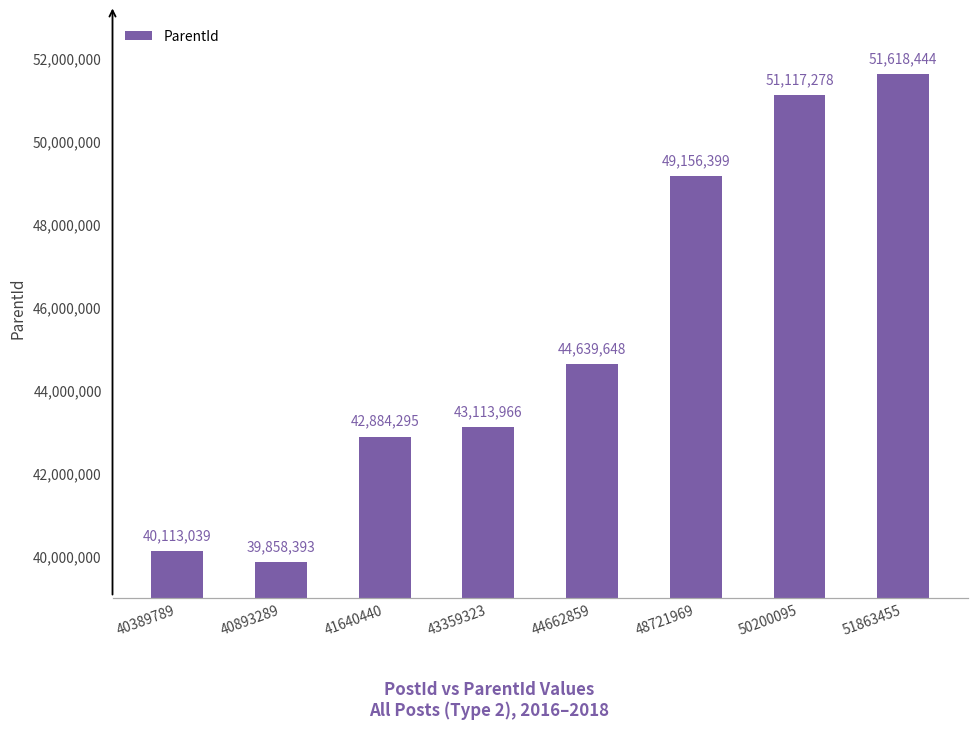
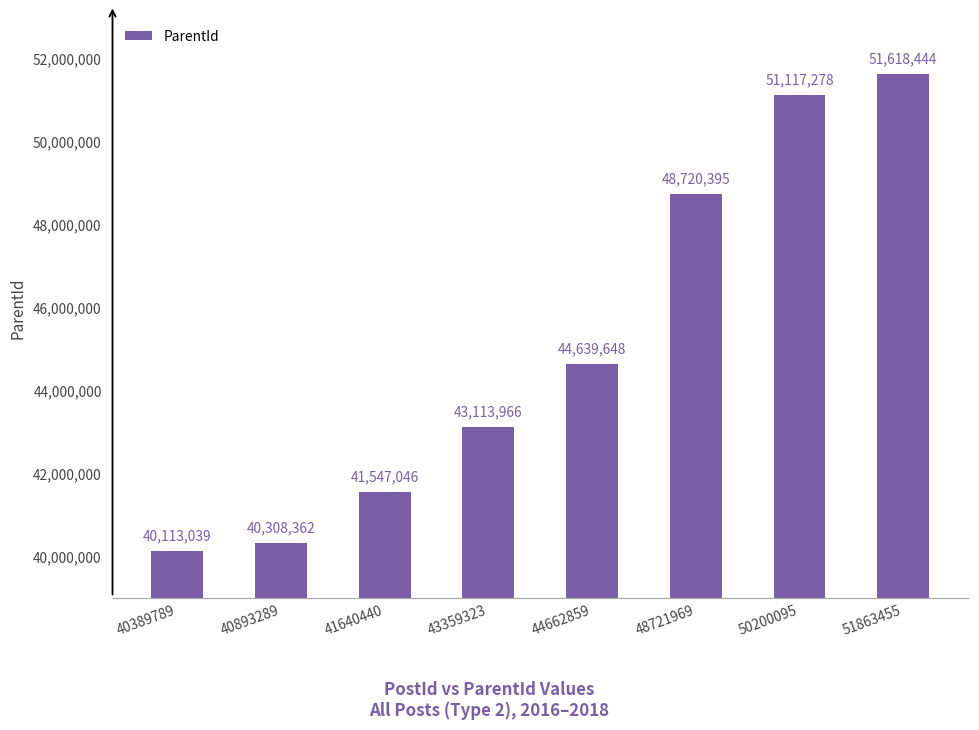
40893289: 39,858,393 -> 40,308,362
41640440: 42,884,295 -> 41,547,046
48721969: 49,156,399 -> 48,720,395
